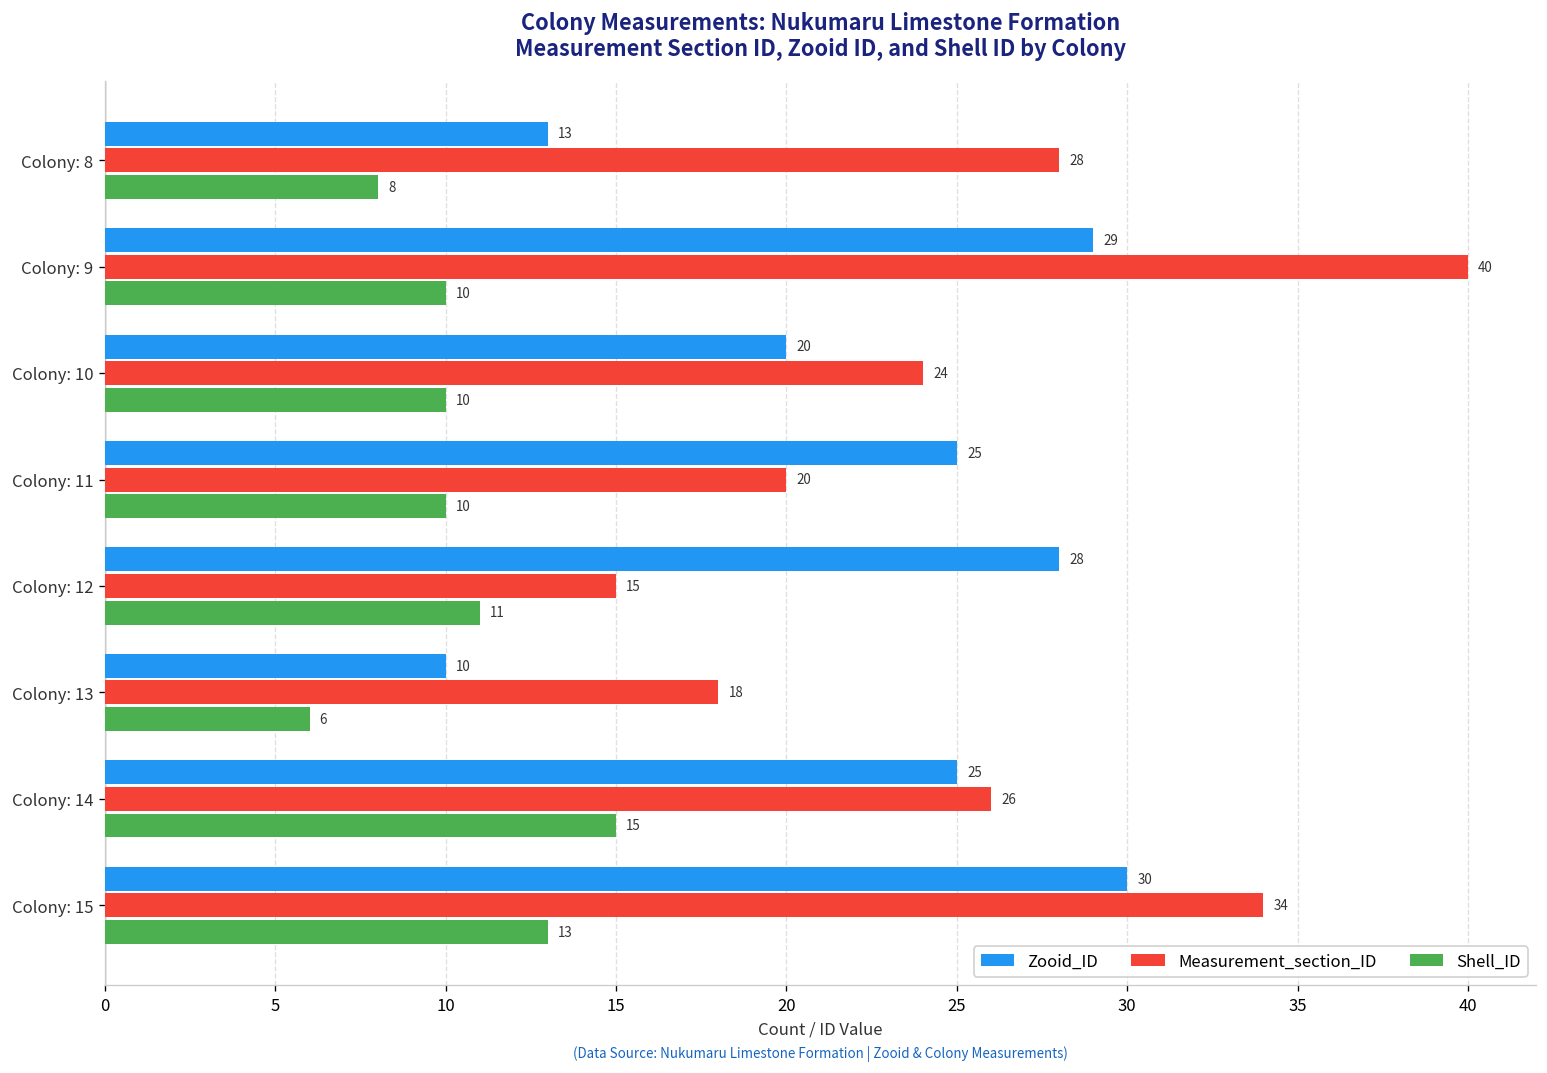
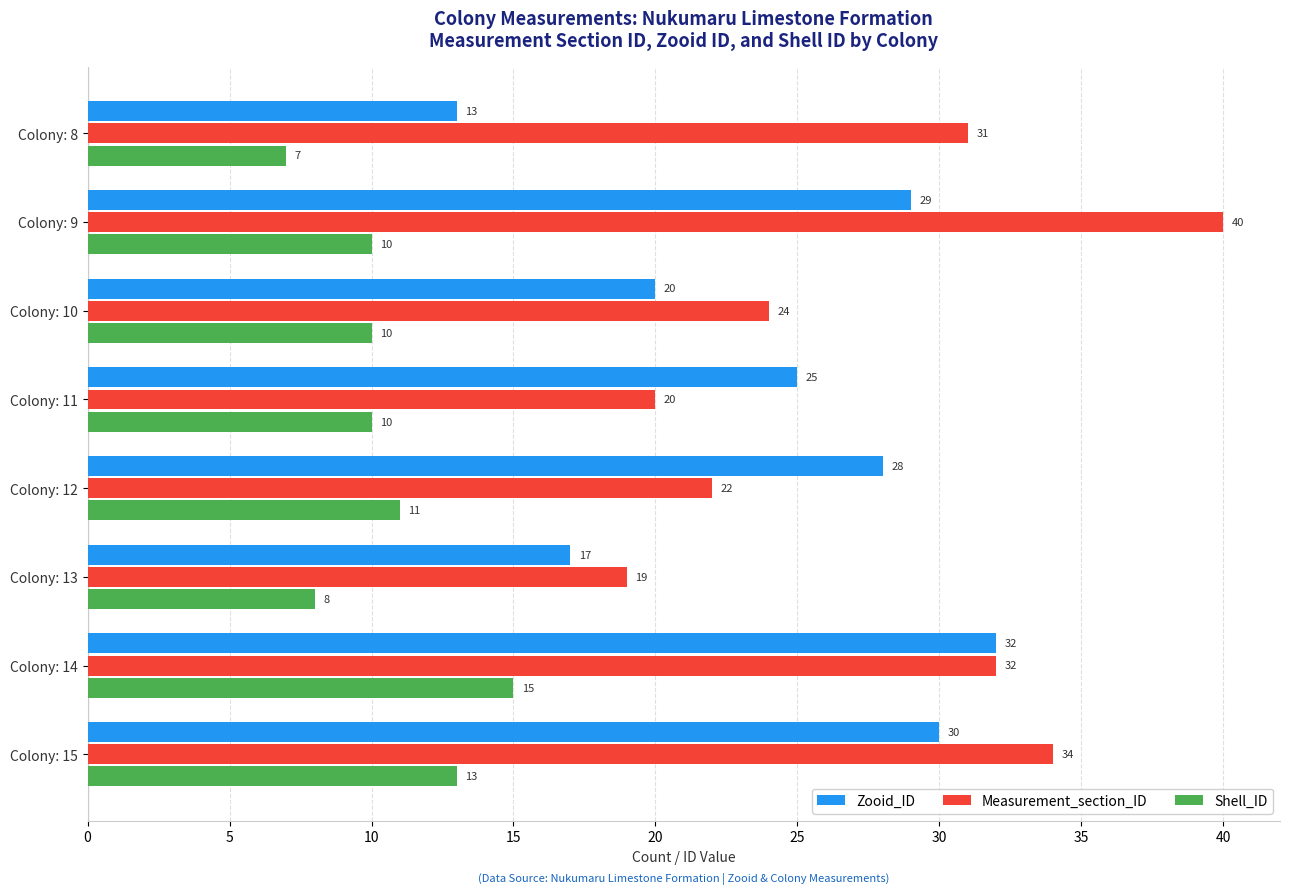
Measurement_section_ID, Colony: 8: 28 -> 31
Shell_ID, Colony: 8: 8 -> 7
Measurement_section_ID, Colony: 12: 15 -> 22
Zooid_ID, Colony: 13: 10 -> 17
Measurement_section_ID, Colony: 13: 18 -> 19
Shell_ID, Colony: 13: 6 -> 8
Zooid_ID, Colony: 14: 25 -> 32
Measurement_section_ID, Colony: 14: 26 -> 32
